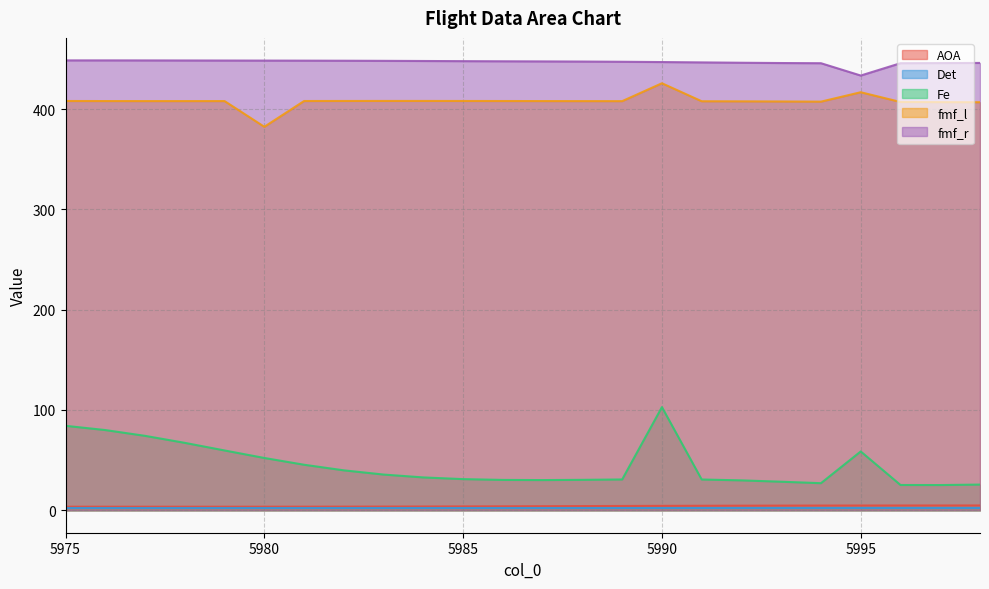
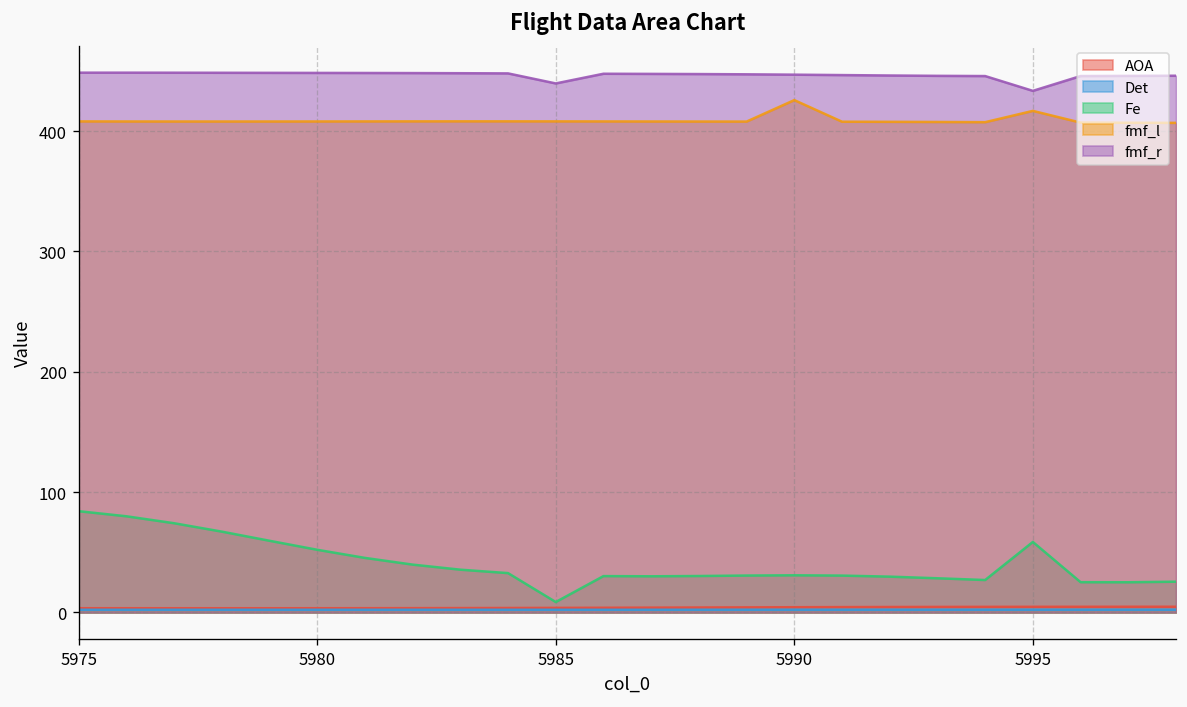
fmf_l, 5980: 382 -> 408
Fe, 5985: 31 -> 9
fmf_r, 5985: 448 -> 440
Fe, 5990: 103 -> 31
